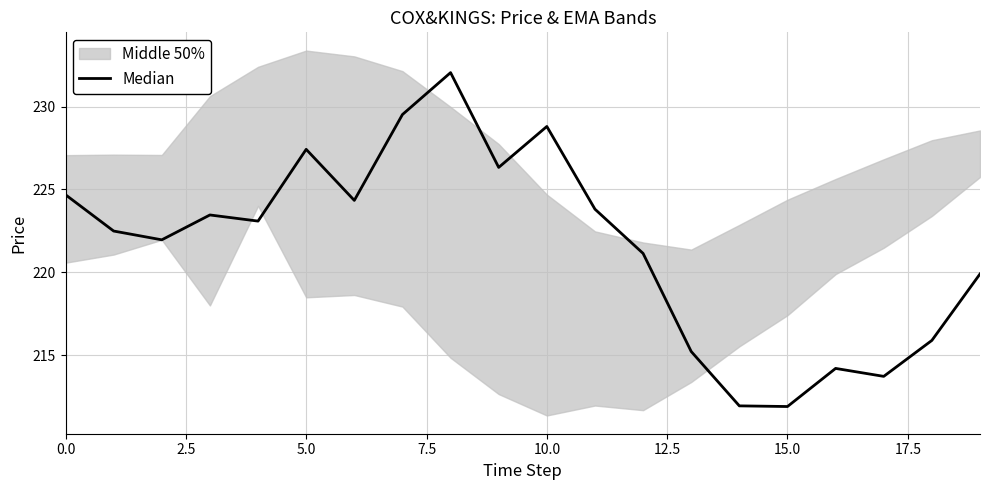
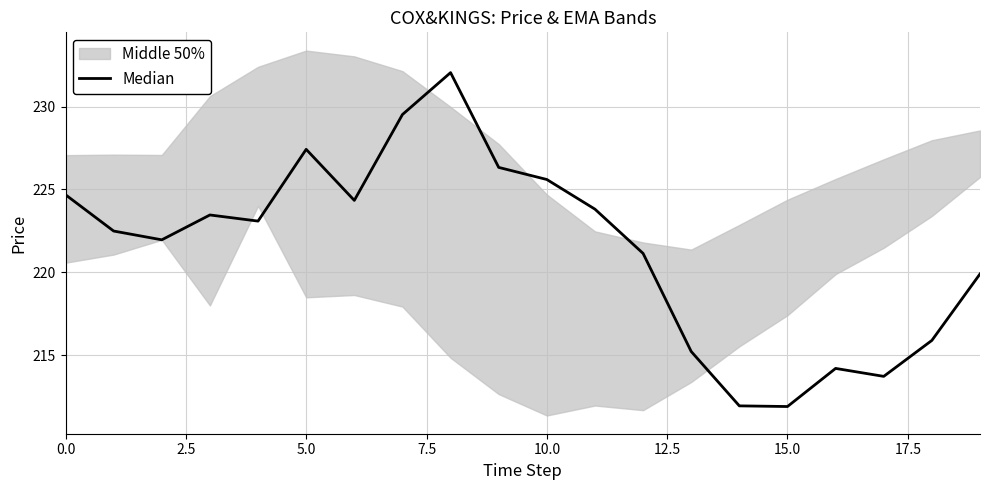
Median, 10.0: 228.8 -> 225.6
